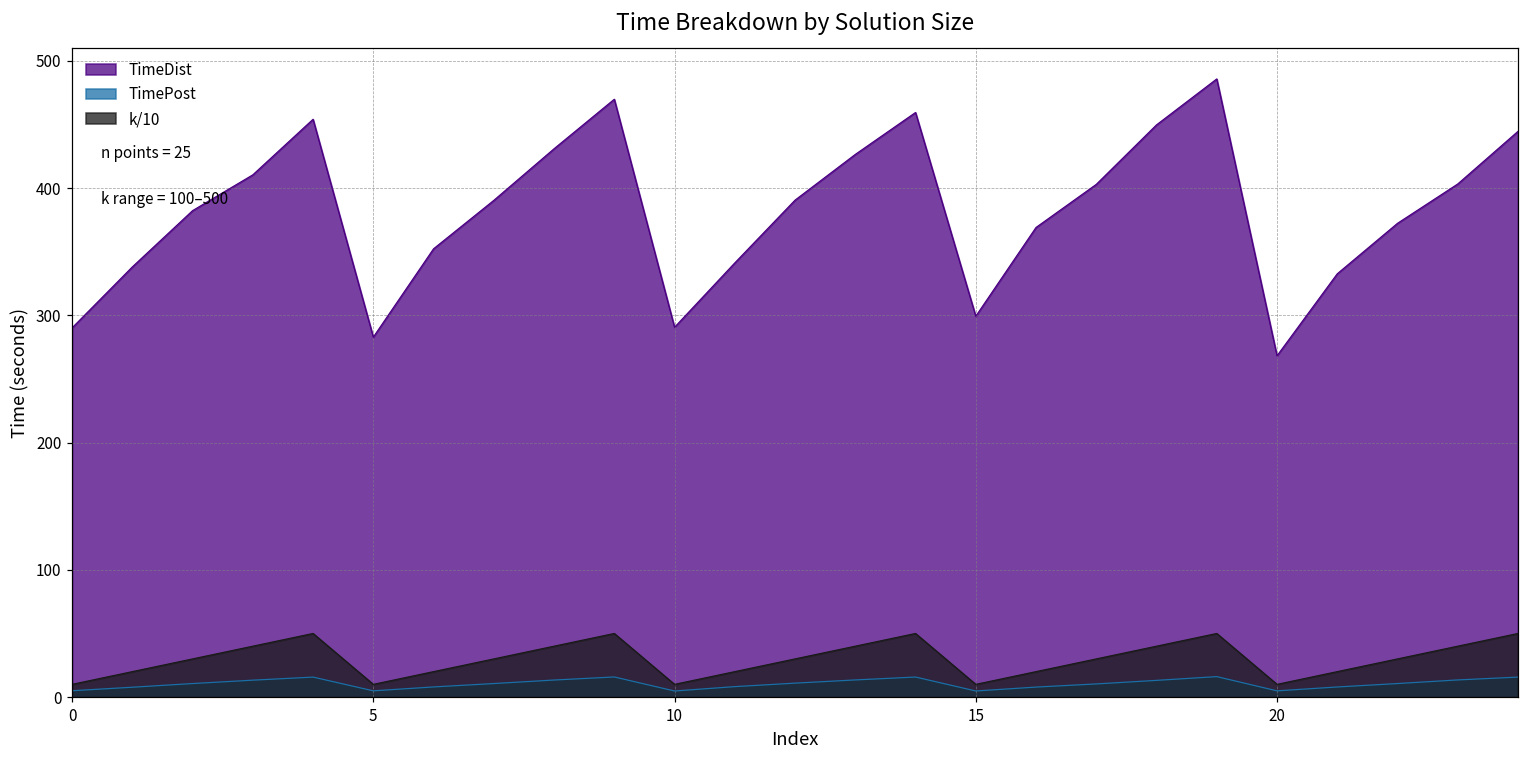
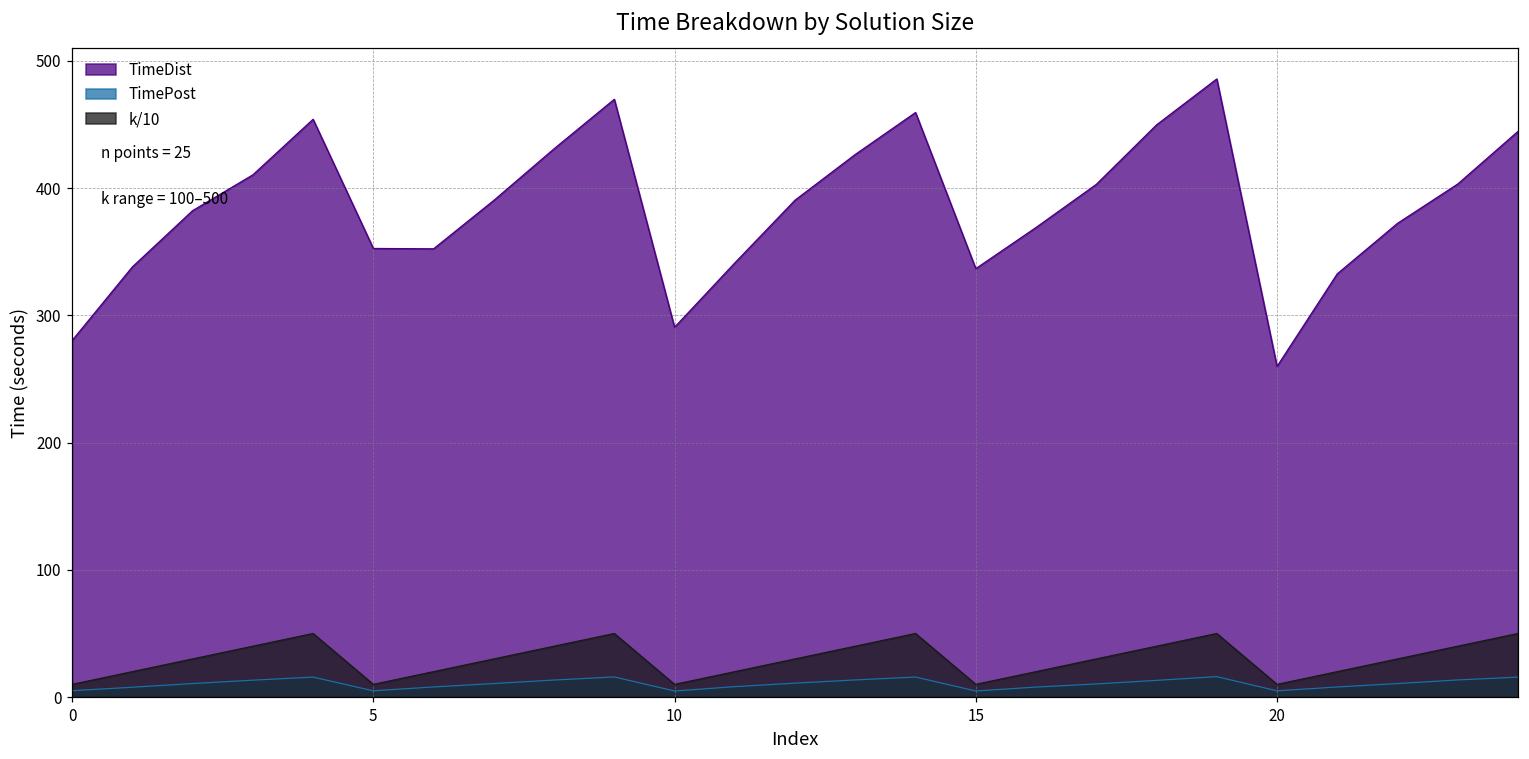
TimeDist, 0: 290 -> 280
TimeDist, 5: 283 -> 353
TimeDist, 15: 299 -> 337
TimeDist, 20: 268 -> 260
